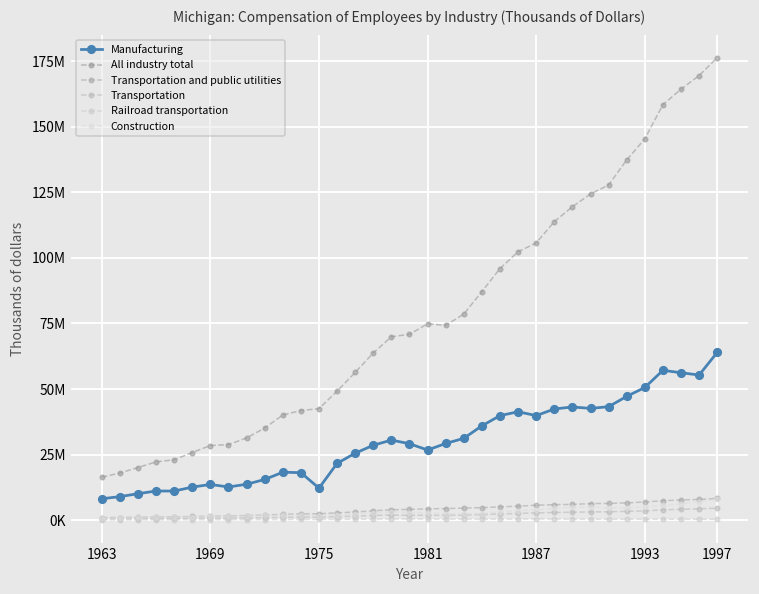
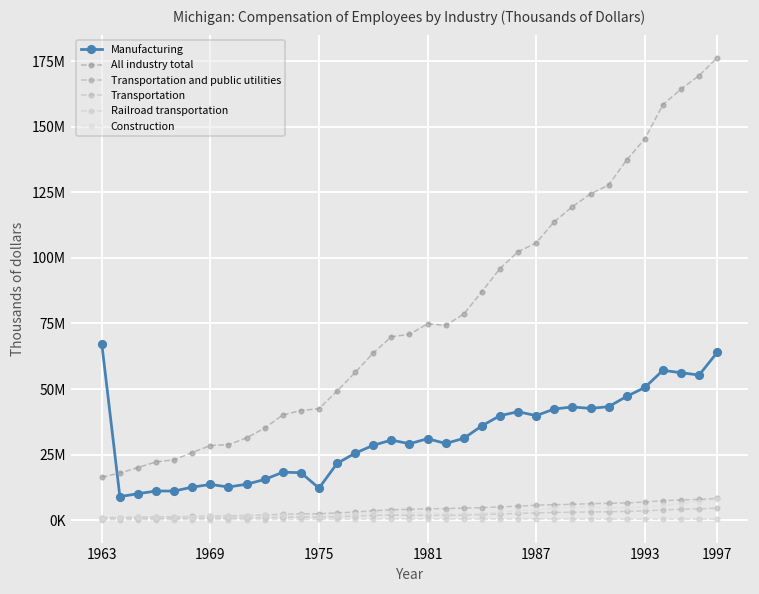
Manufacturing, 1963: 8000000 -> 67000000
Manufacturing, 1981: 27000000 -> 31000000
